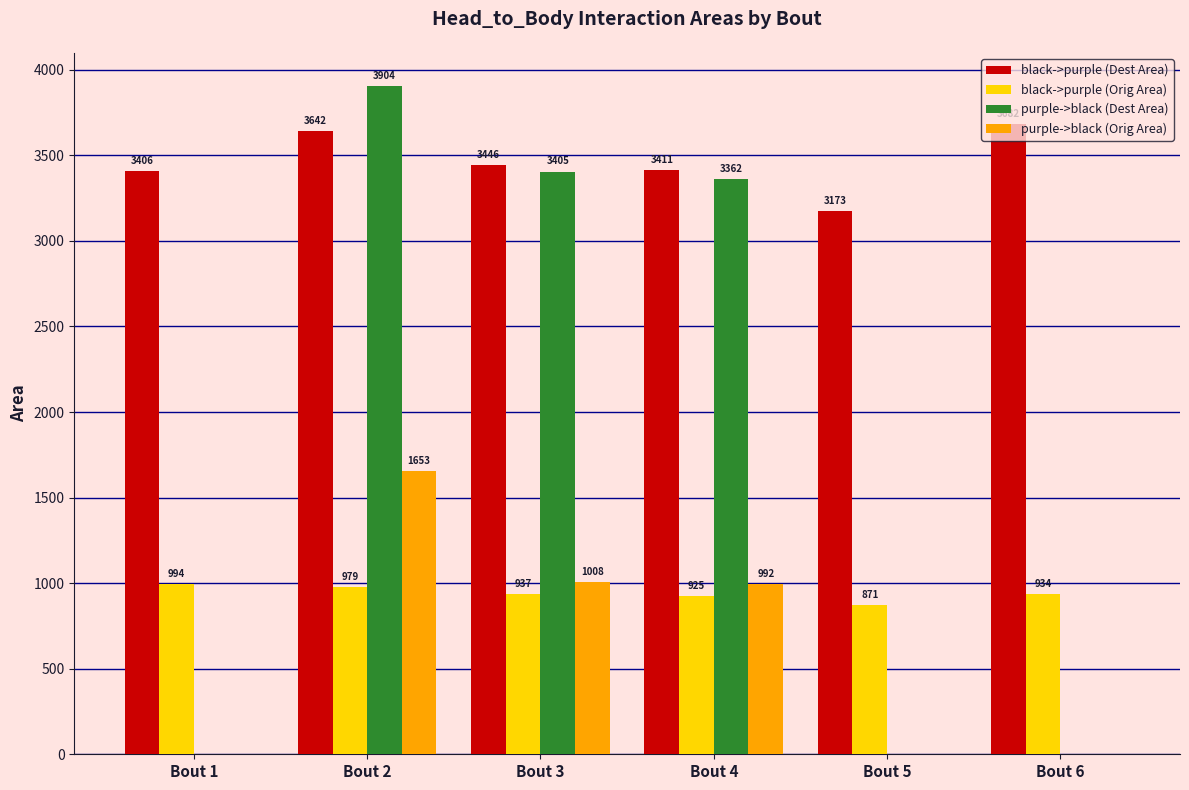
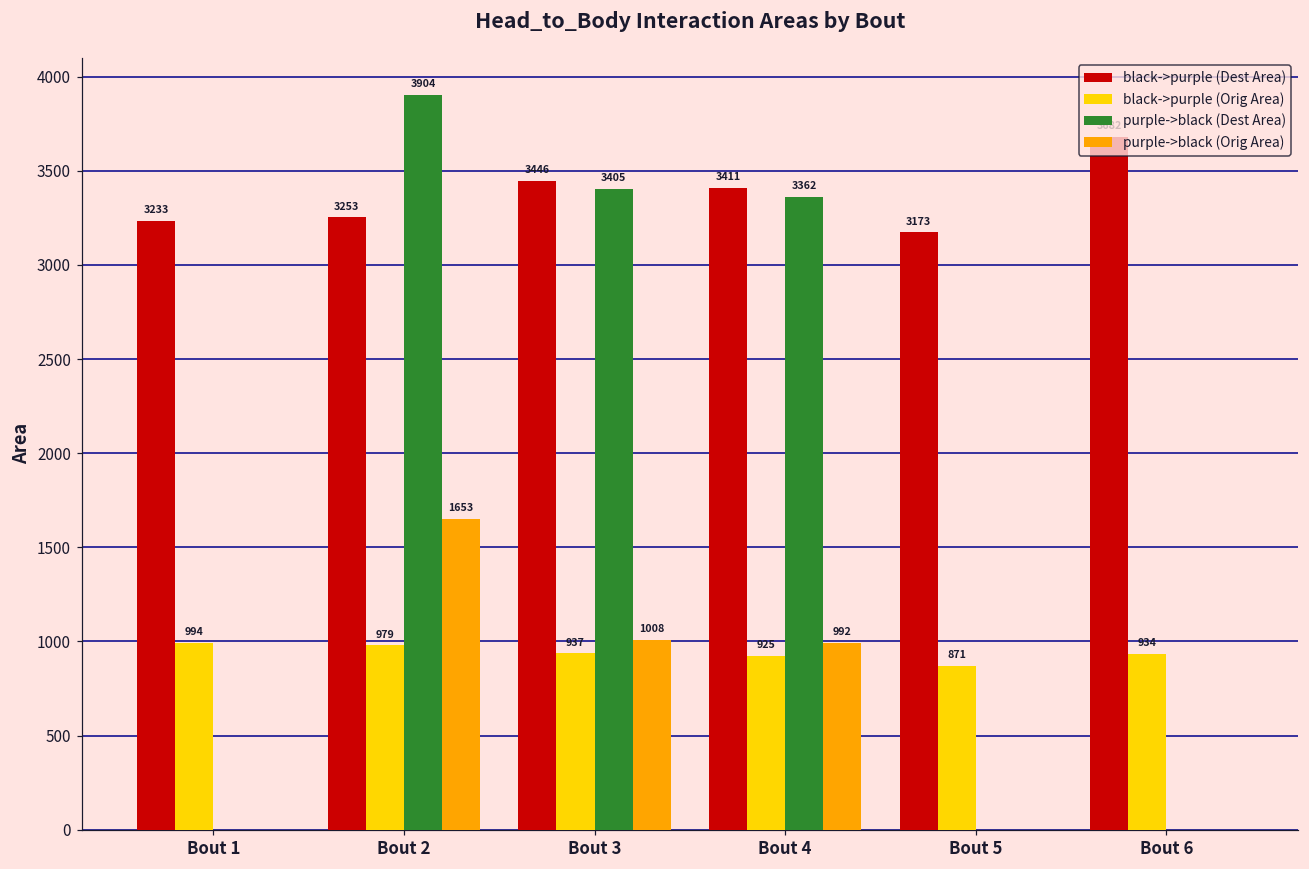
black->purple (Dest Area), Bout 1: 3406 -> 3233
black->purple (Dest Area), Bout 2: 3642 -> 3253
